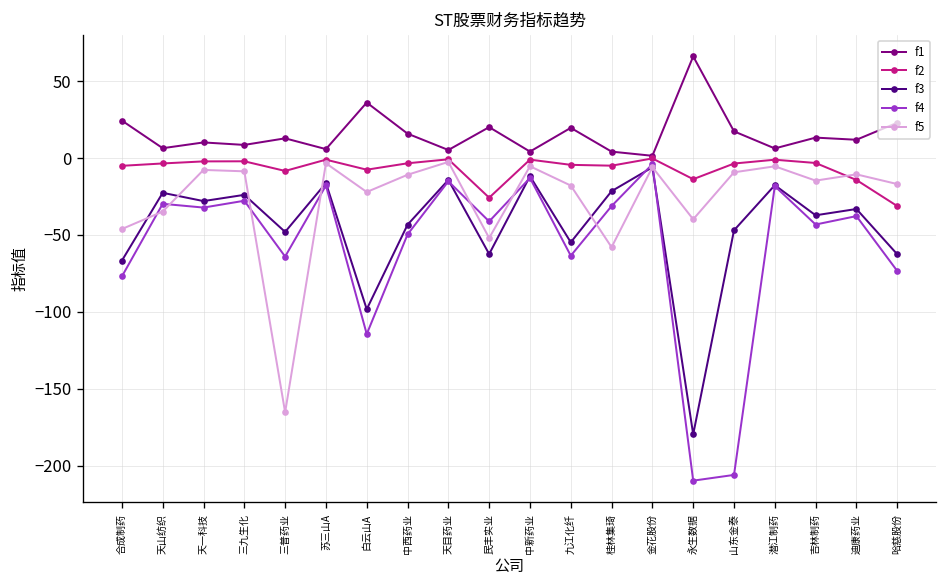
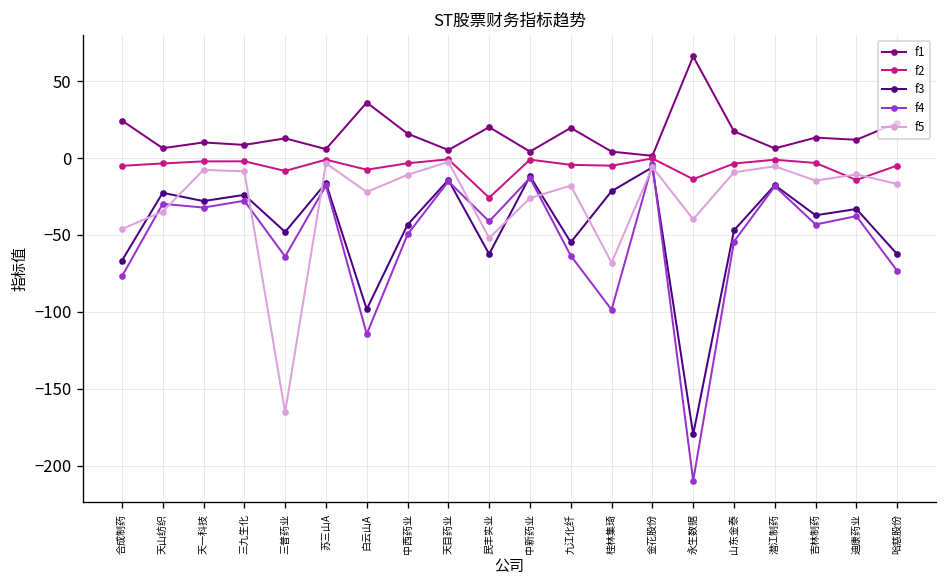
f5, 中新药业: -5 -> -26
f4, 桂林集琦: -31 -> -99
f5, 桂林集琦: -58 -> -68
f4, 山东金泰: -206 -> -54
f2, 哈慈股份: -31 -> -5
